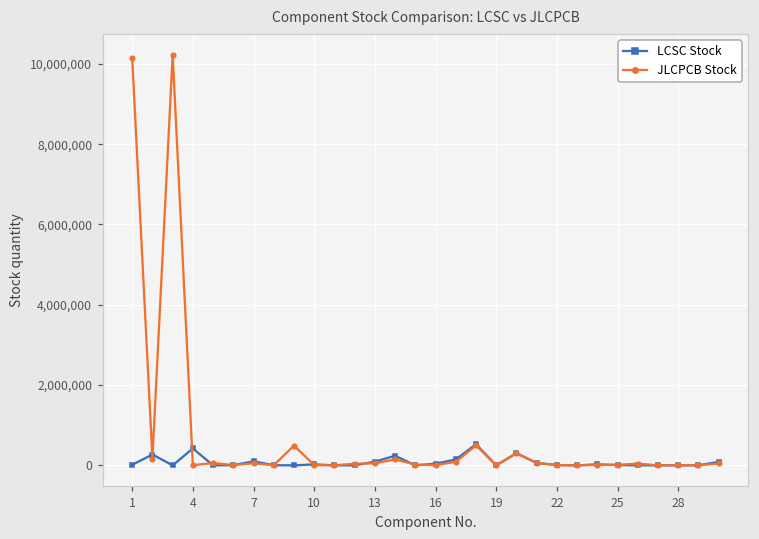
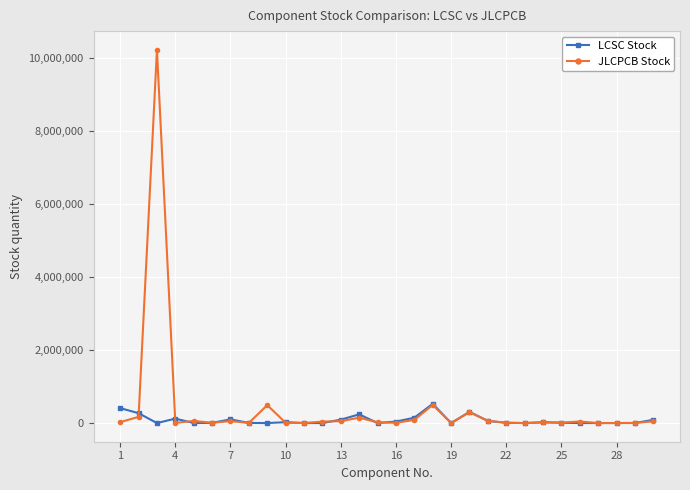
LCSC Stock, 1: 0 -> 400,000
JLCPCB Stock, 1: 10,100,000 -> 0
LCSC Stock, 4: 400,000 -> 100,000
